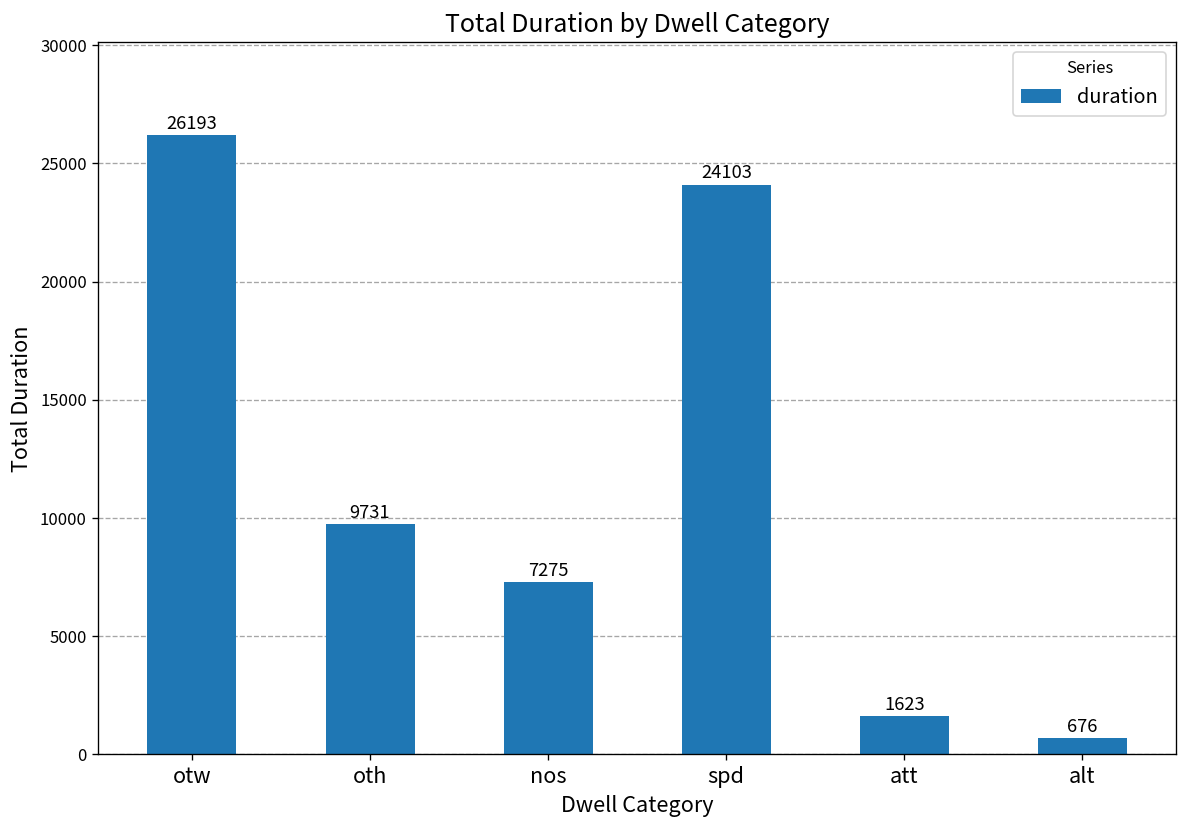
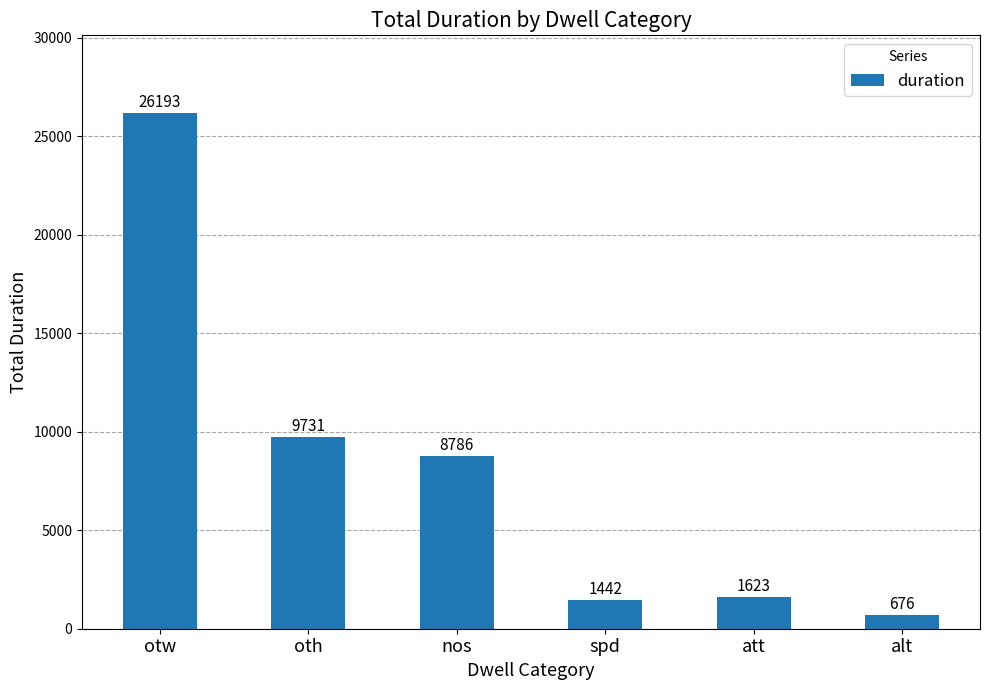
nos: 7275 -> 8786
spd: 24103 -> 1442
